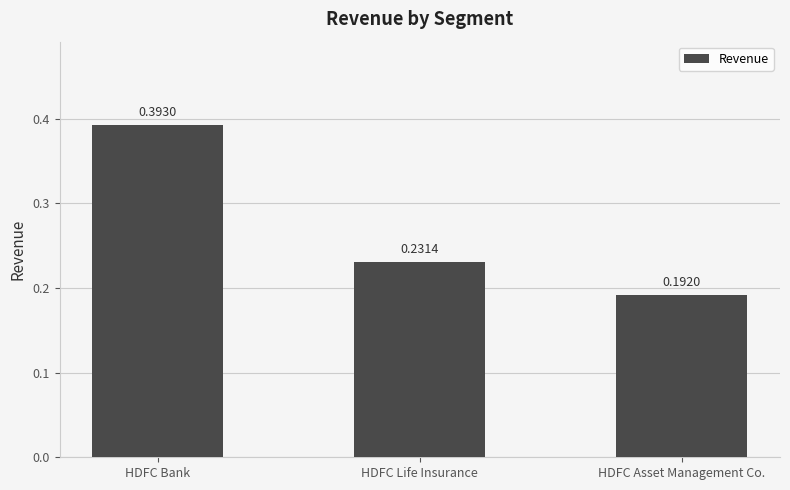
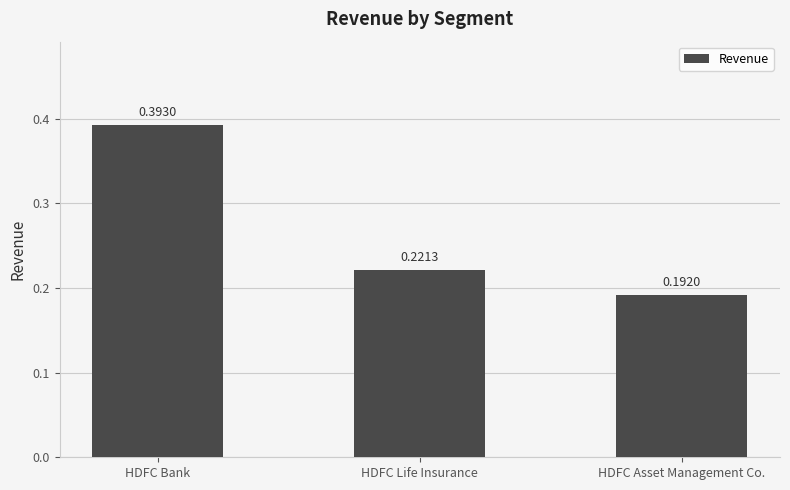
HDFC Life Insurance: 0.2314 -> 0.2213
